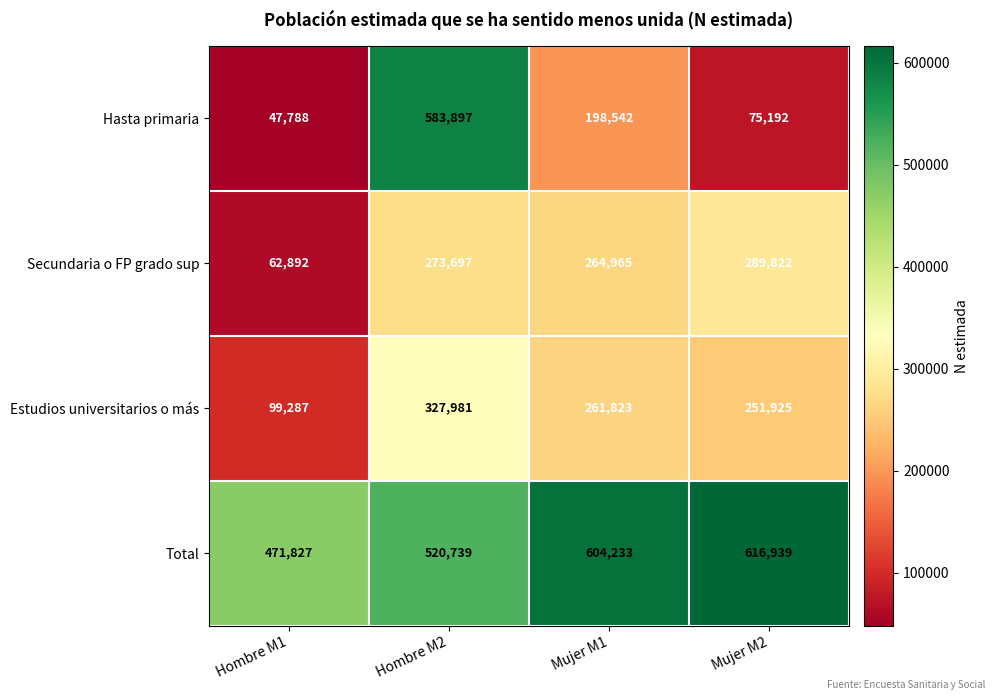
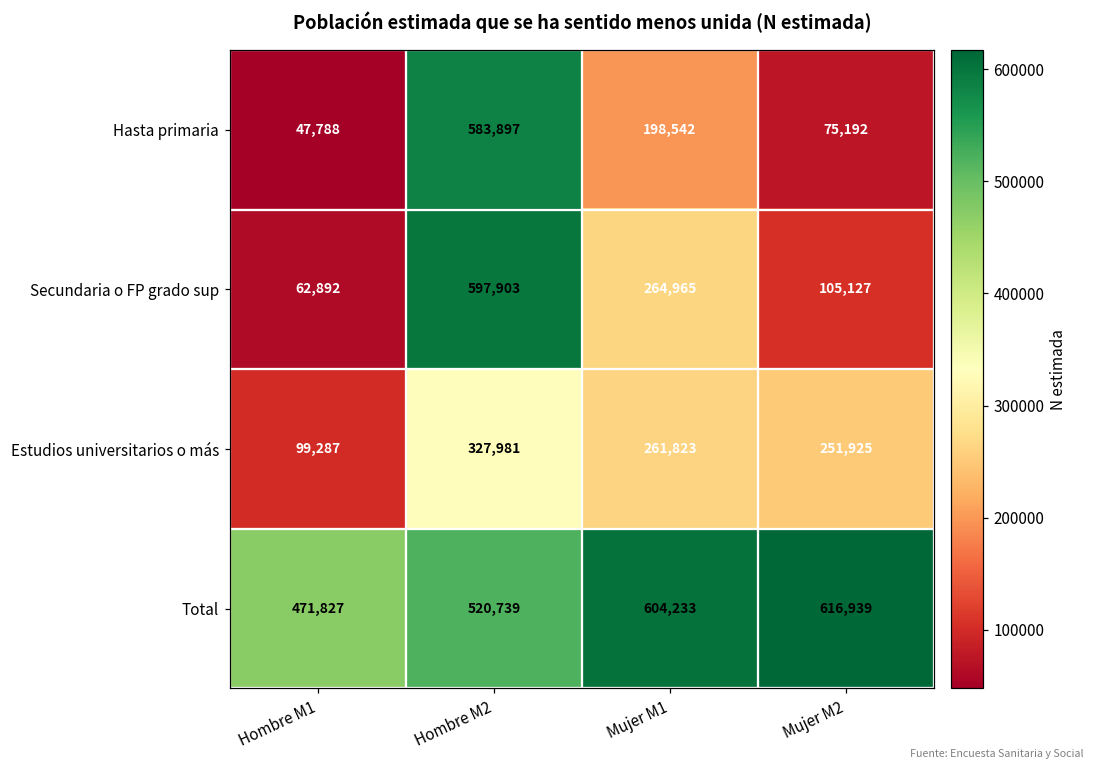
Secundaria o FP grado sup, Hombre M2: 273,697 -> 597,903
Secundaria o FP grado sup, Mujer M2: 289,822 -> 105,127
